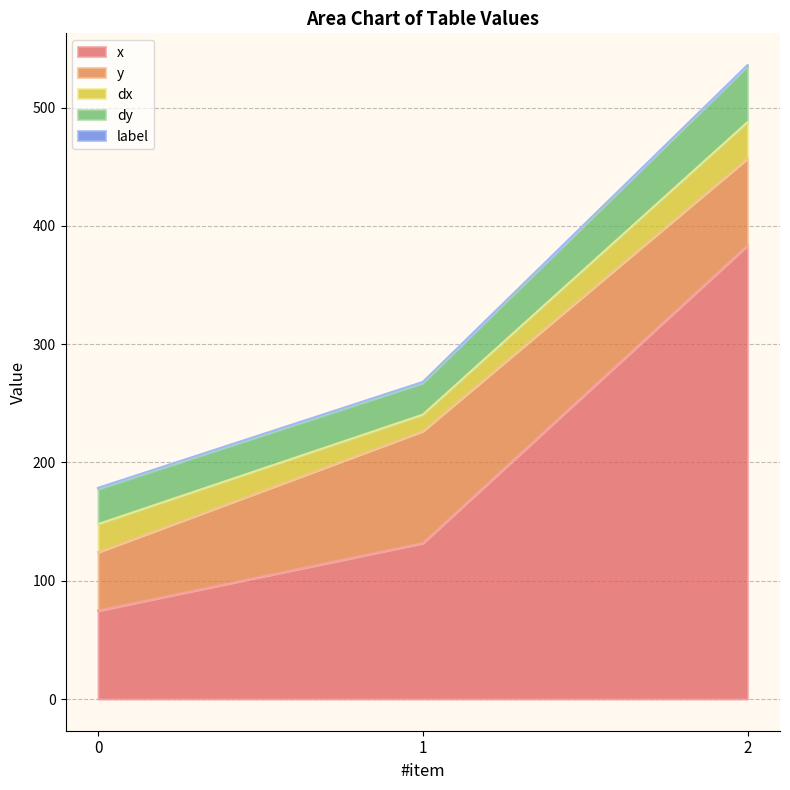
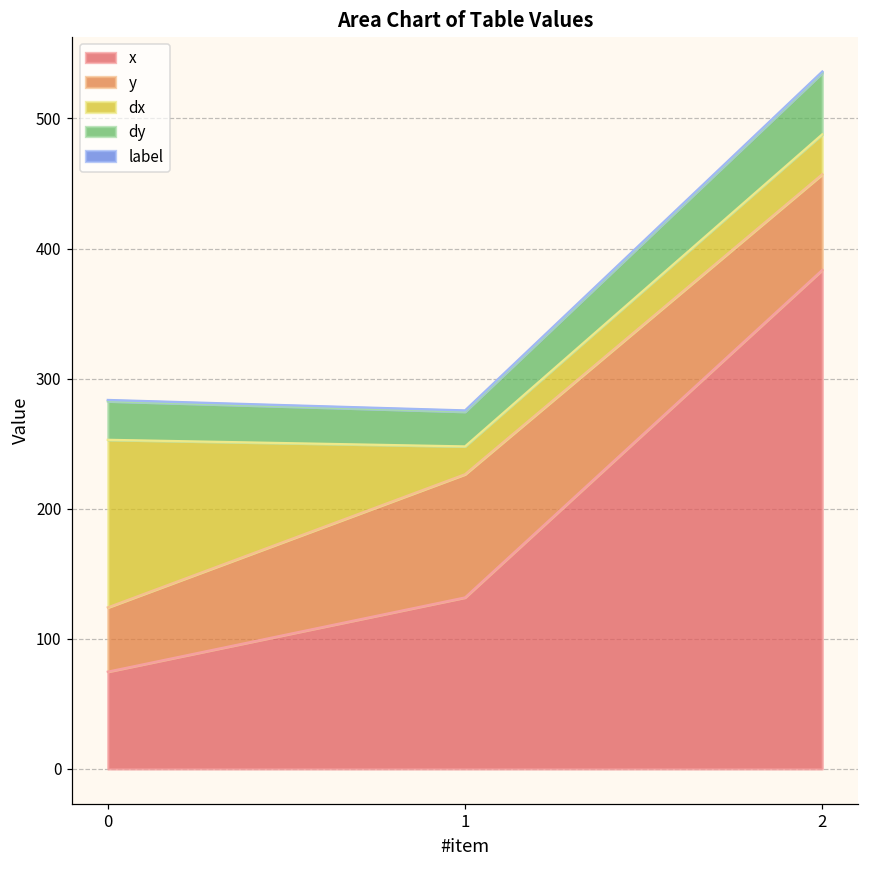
dx, 0: 24 -> 129
dx, 1: 14 -> 21
